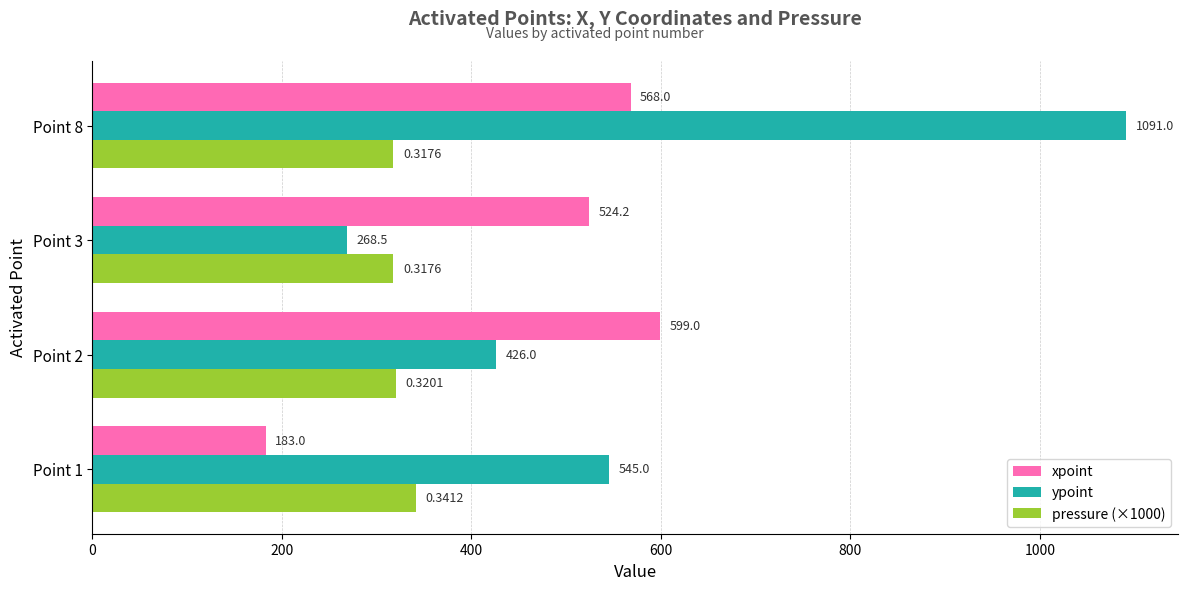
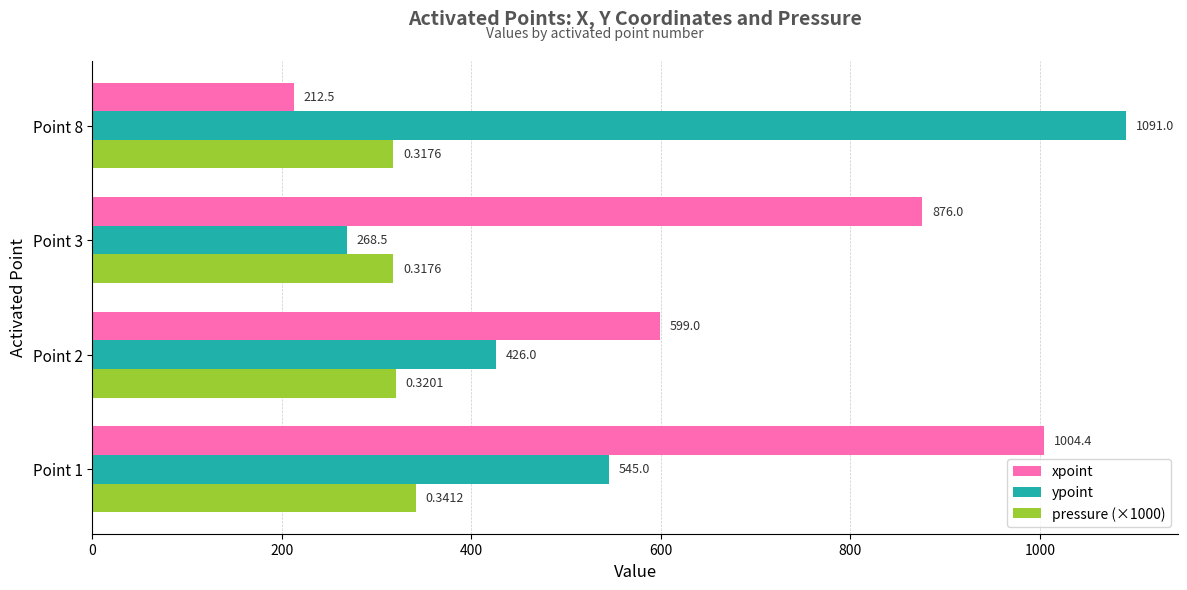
xpoint, Point 8: 568.0 -> 212.5
xpoint, Point 3: 524.2 -> 876.0
xpoint, Point 1: 183.0 -> 1004.4
